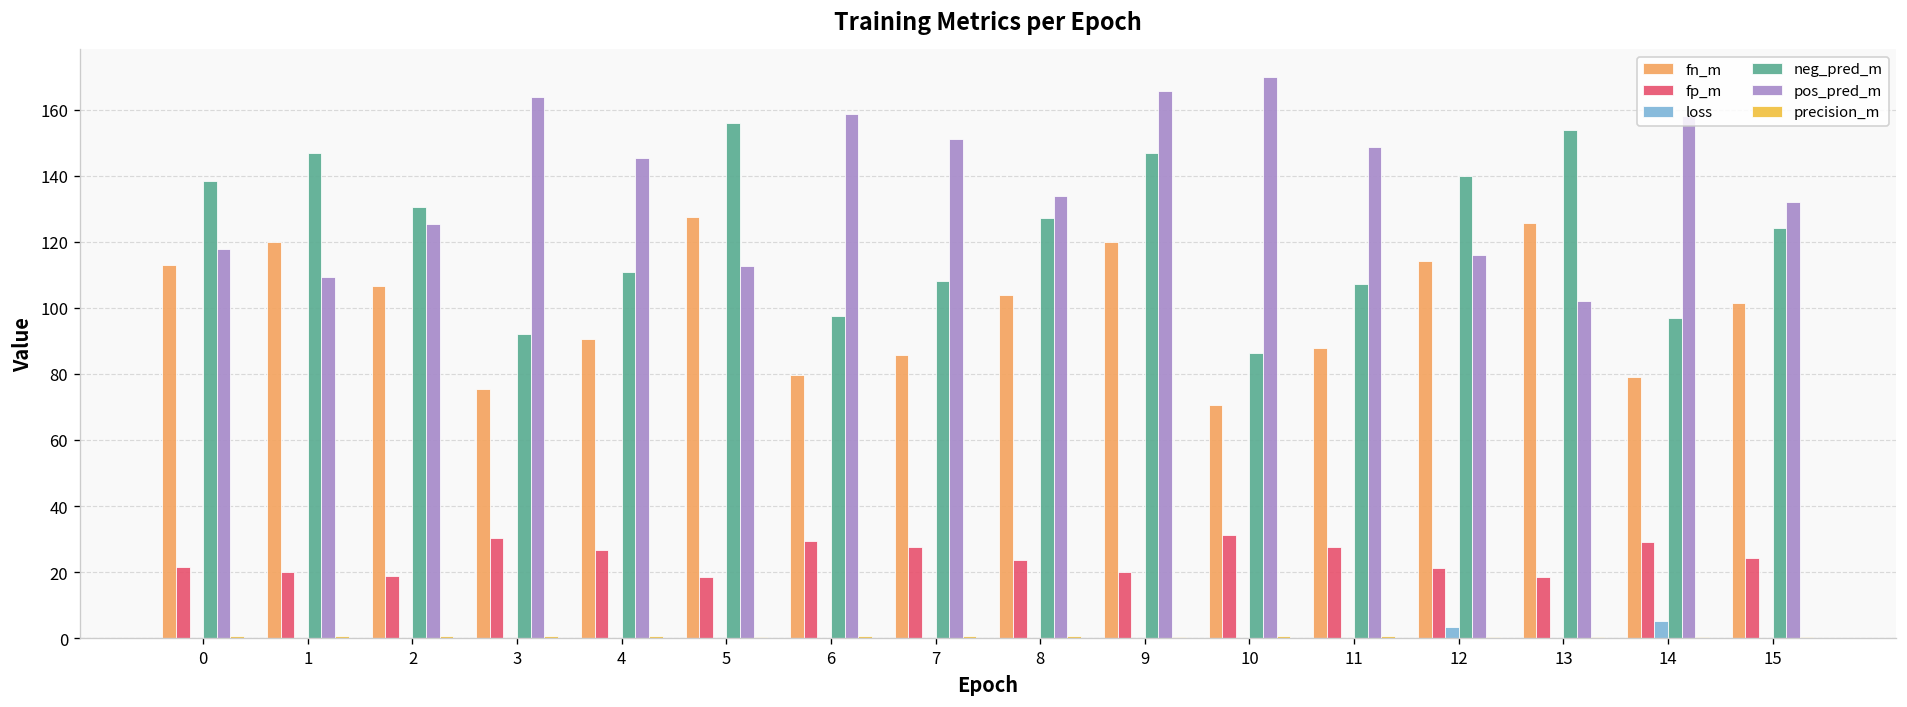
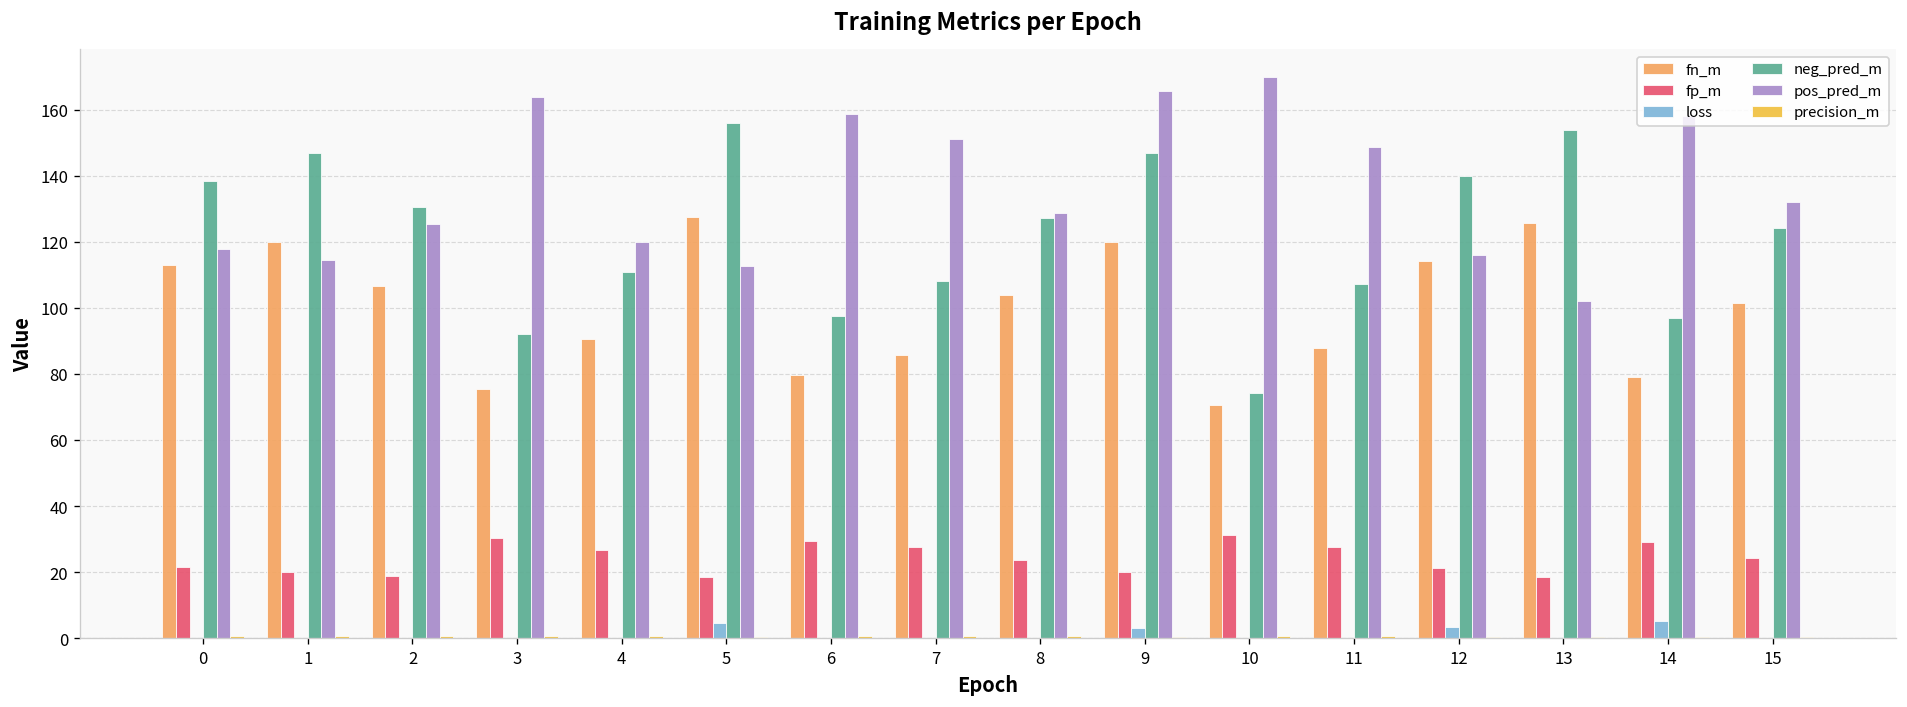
pos_pred_m, 1: 109 -> 114
pos_pred_m, 4: 145 -> 120
loss, 5: 0 -> 5
pos_pred_m, 8: 134 -> 129
loss, 9: 0 -> 3
neg_pred_m, 10: 86 -> 74
